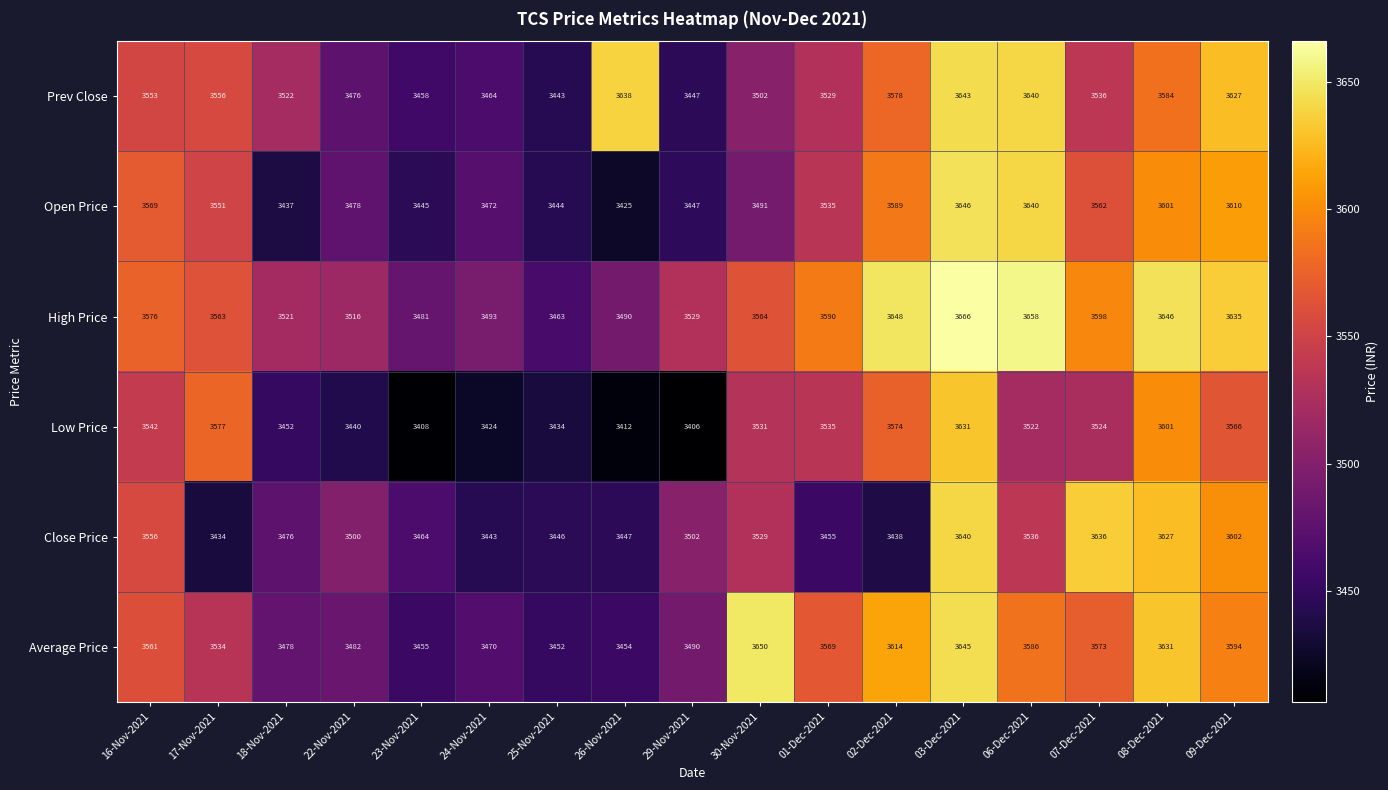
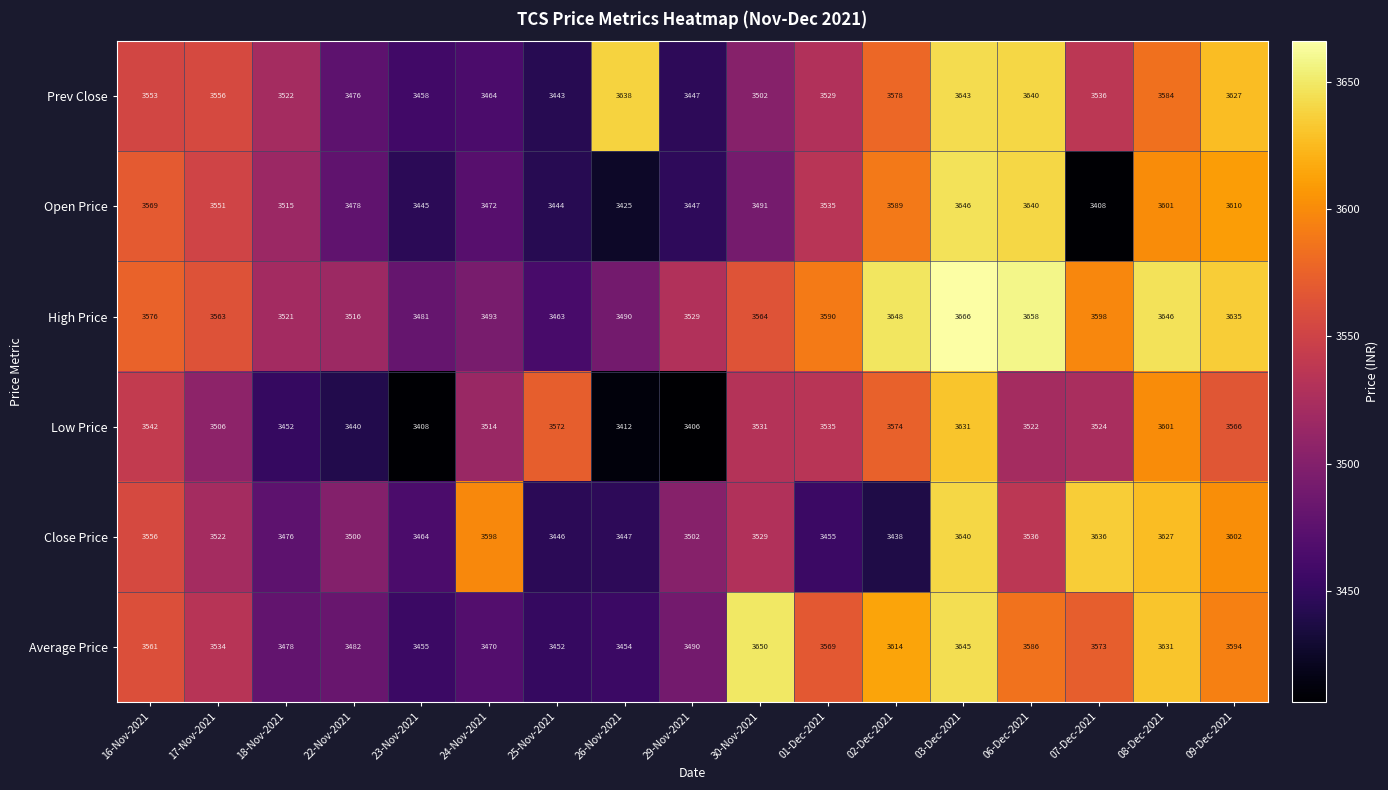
Open Price, 18-Nov-2021: 3437 -> 3515
Open Price, 07-Dec-2021: 3562 -> 3408
Low Price, 17-Nov-2021: 3577 -> 3506
Low Price, 24-Nov-2021: 3424 -> 3514
Low Price, 25-Nov-2021: 3434 -> 3572
Close Price, 17-Nov-2021: 3434 -> 3522
Close Price, 24-Nov-2021: 3443 -> 3598
